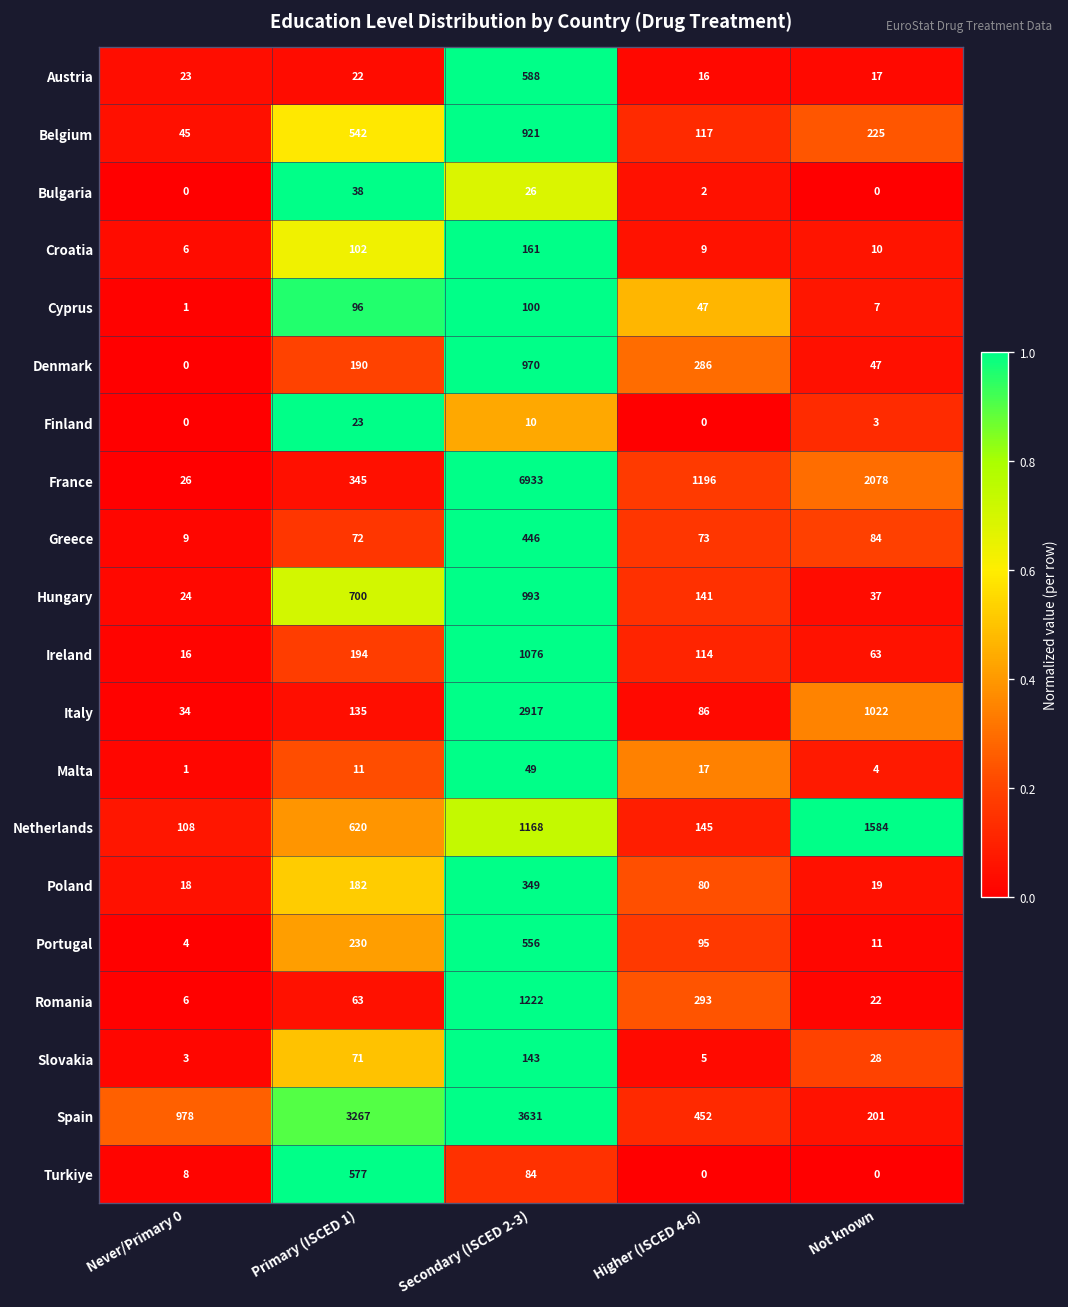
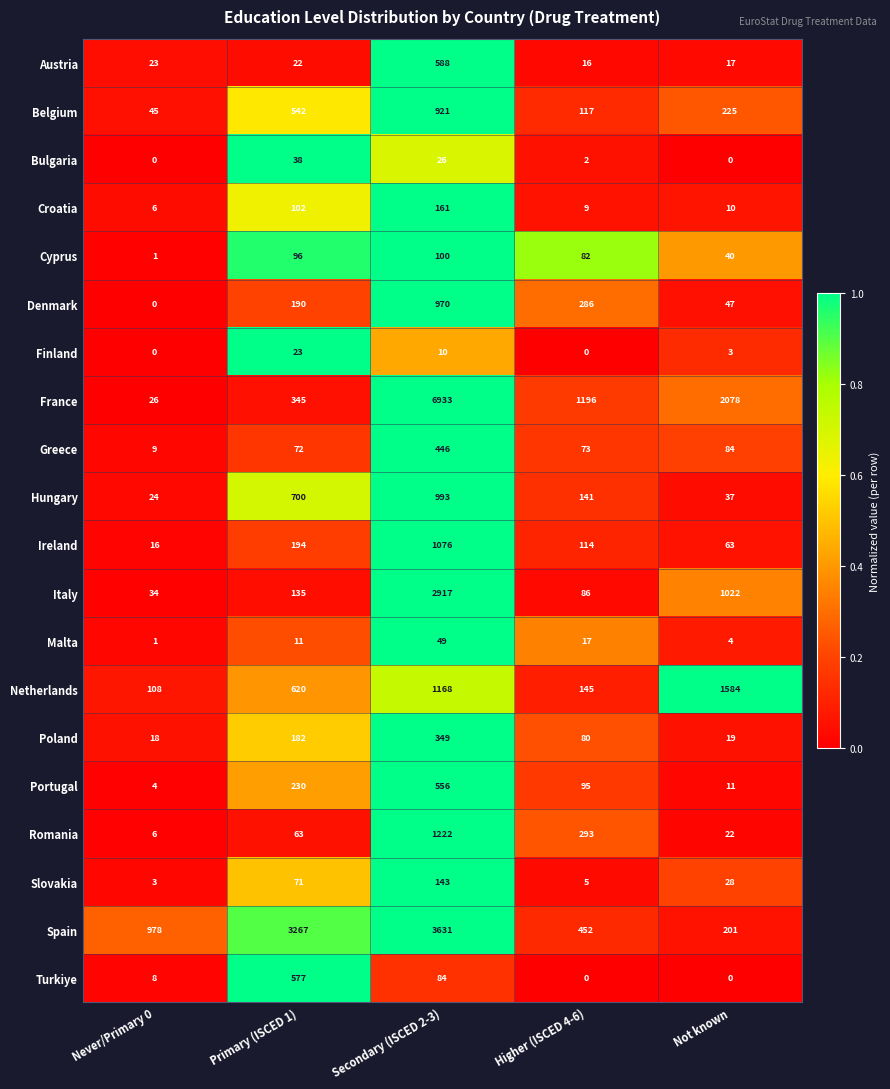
Cyprus, Higher (ISCED 4-6): 47 -> 82
Cyprus, Not known: 7 -> 40
